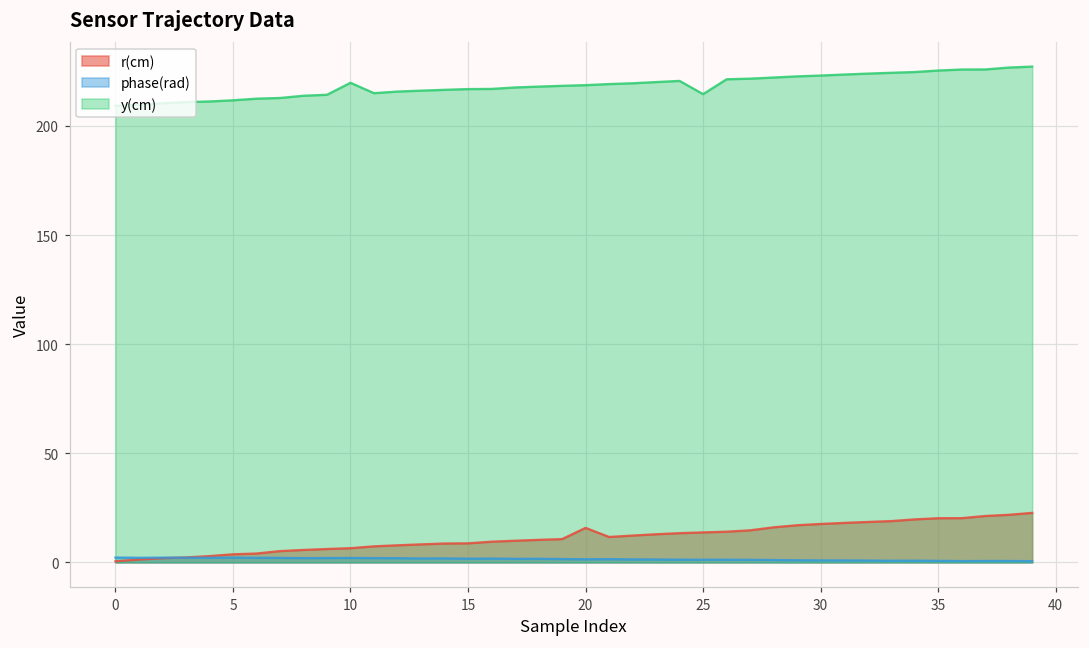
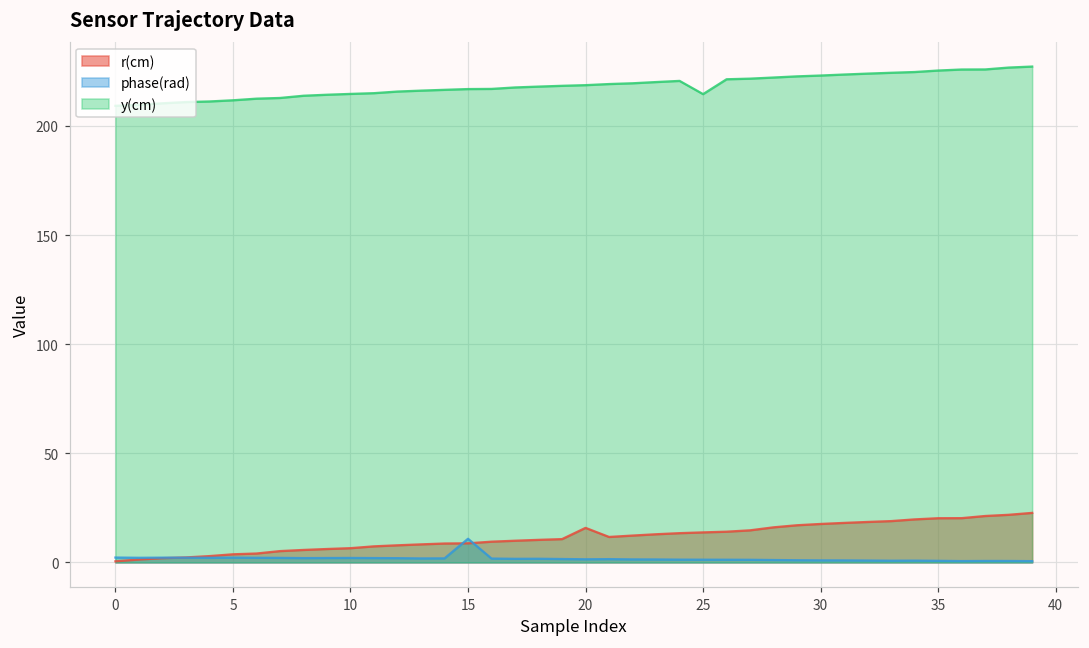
y(cm), 10: 220 -> 215
phase(rad), 15: 2 -> 11
